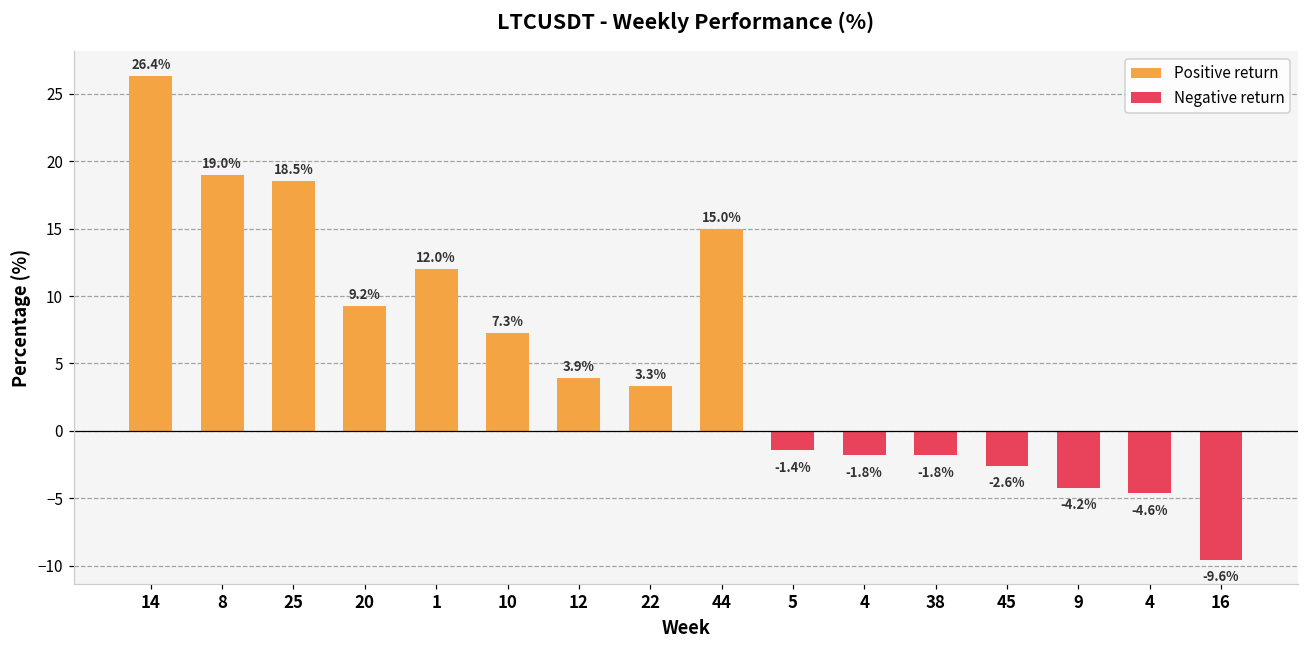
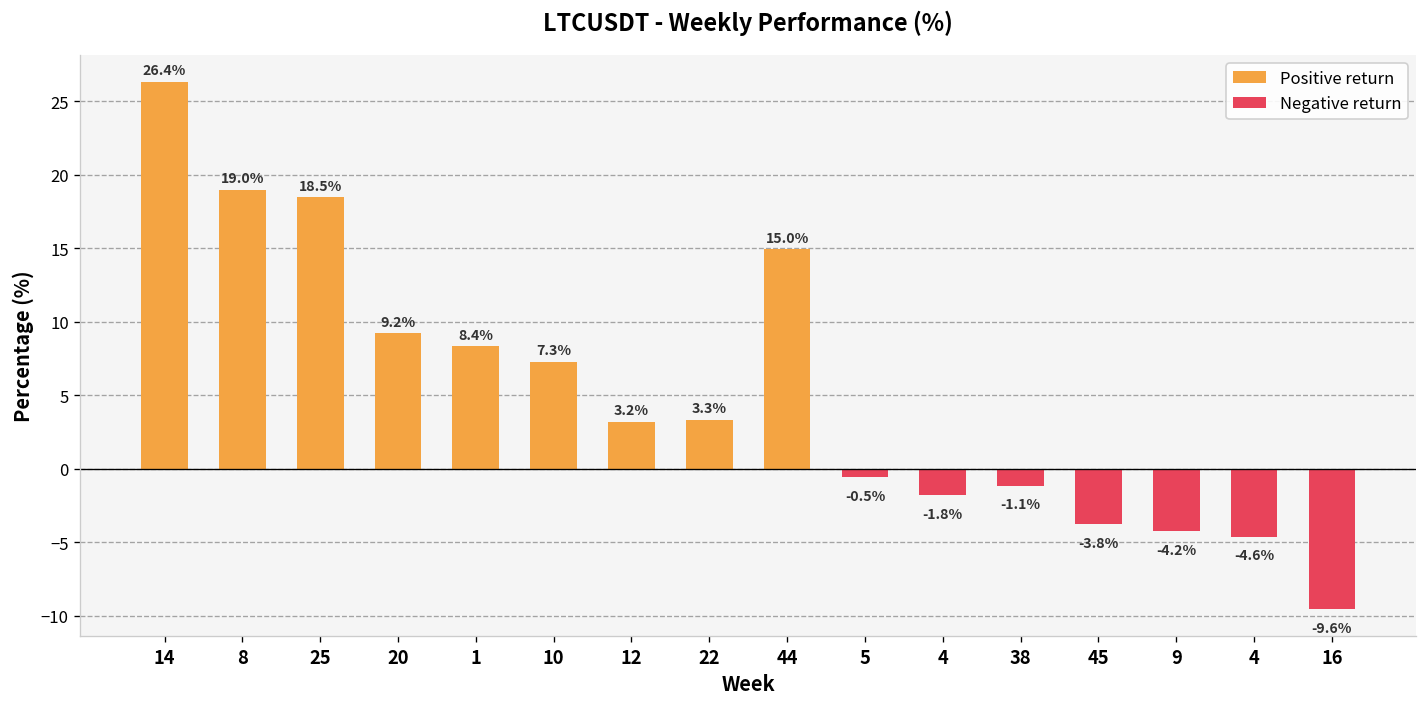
Positive return, 1: 12.0% -> 8.4%
Positive return, 12: 3.9% -> 3.2%
Negative return, 5: -1.4% -> -0.5%
Negative return, 38: -1.8% -> -1.1%
Negative return, 45: -2.6% -> -3.8%
